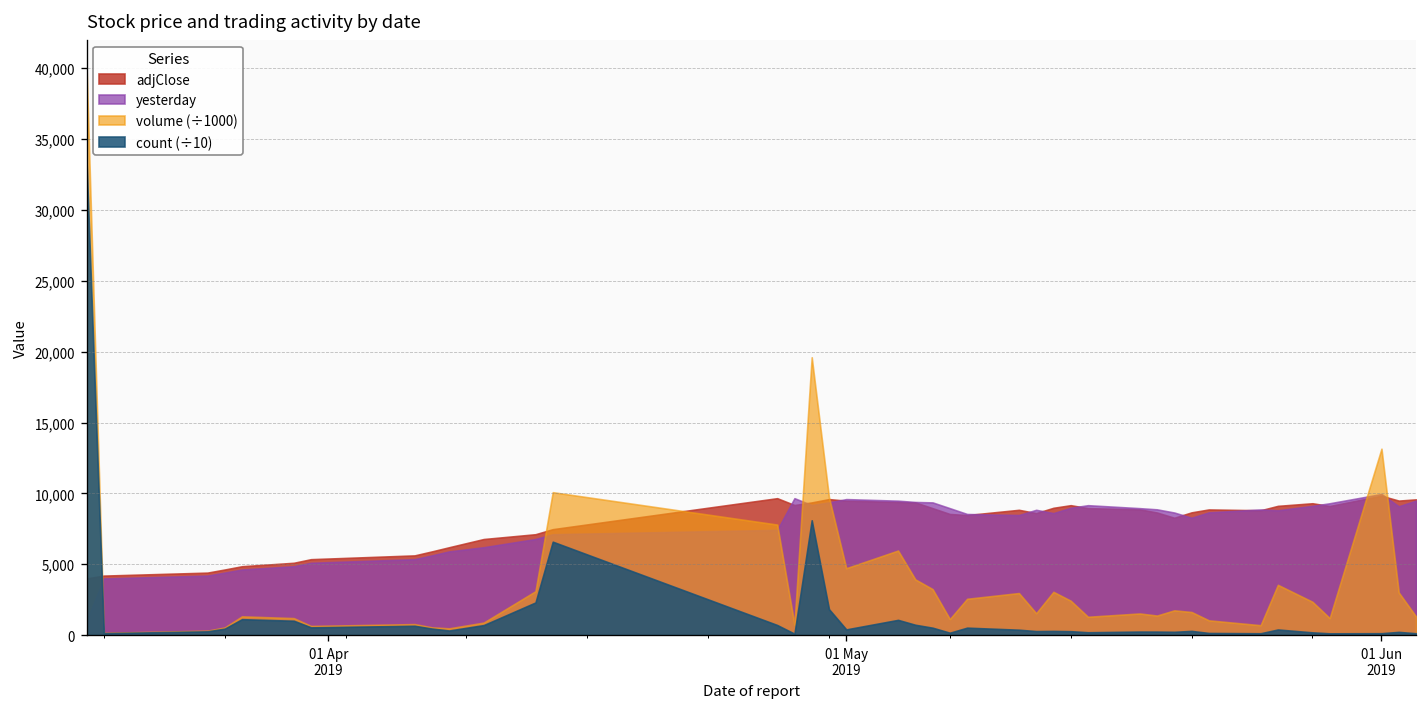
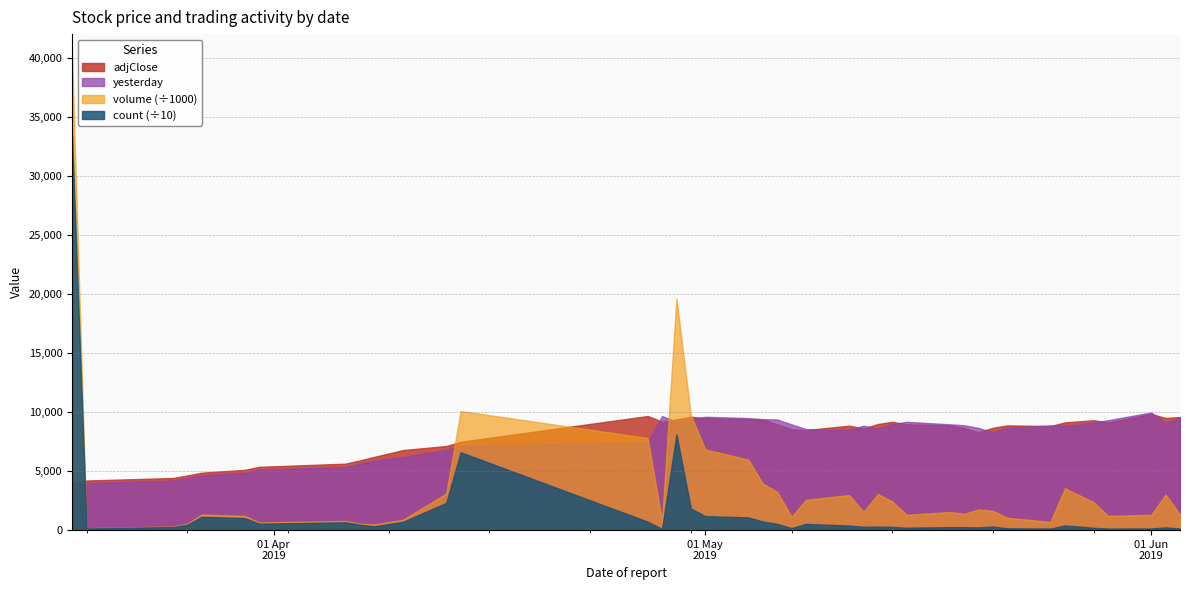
volume (÷1000), 01 May 2019: 4,700 -> 6,800
count (÷10), 01 May 2019: 400 -> 1,200
volume (÷1000), 01 Jun 2019: 13,200 -> 1,300
